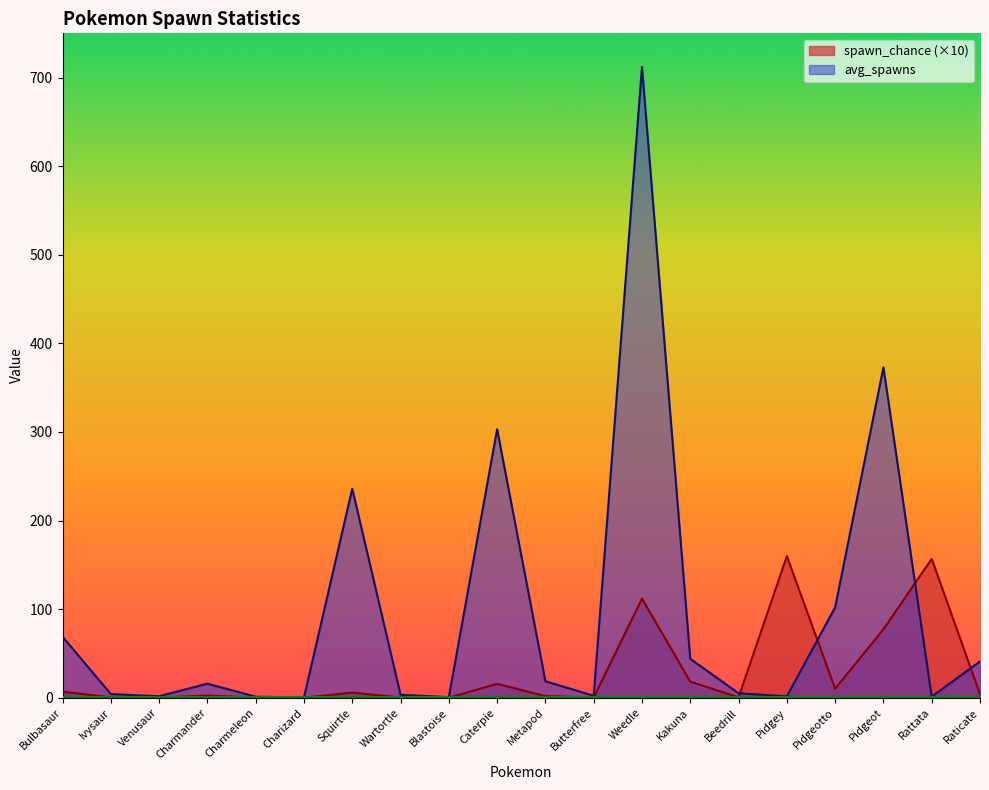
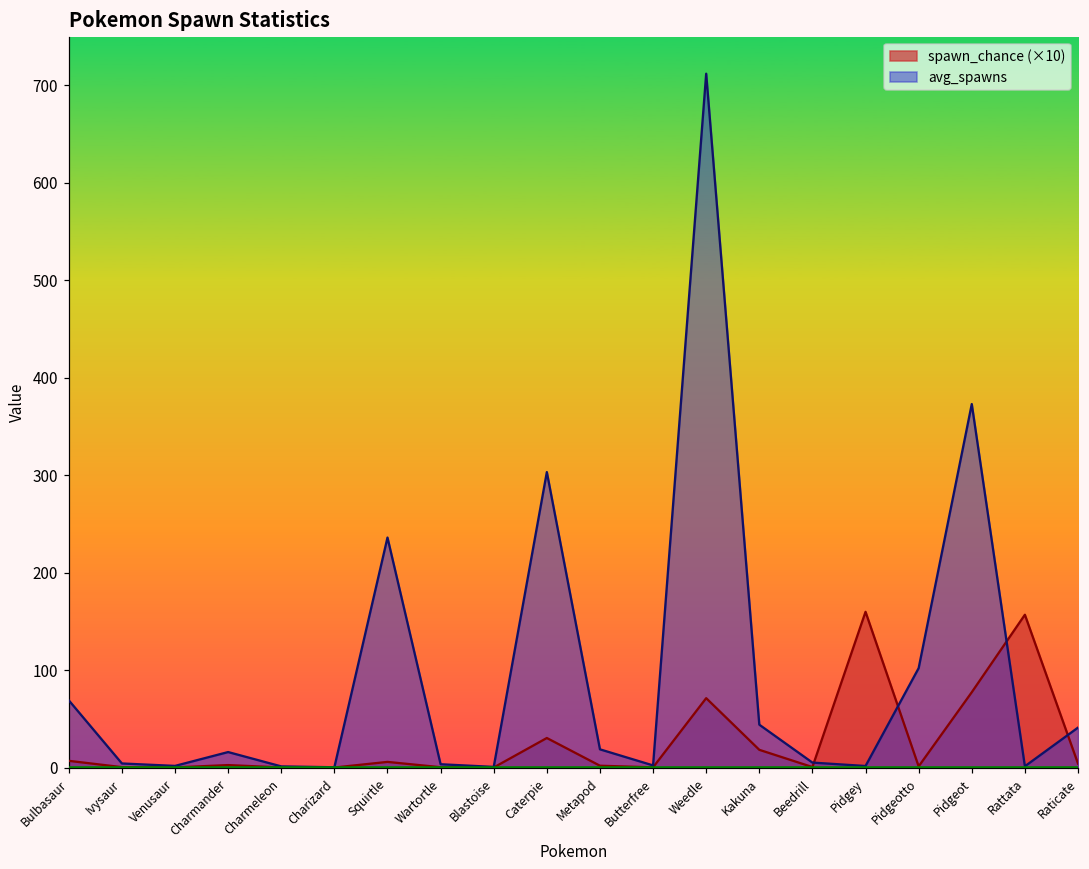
spawn_chance (×10), Caterpie: 20 -> 30
spawn_chance (×10), Weedle: 110 -> 70
spawn_chance (×10), Pidgeotto: 10 -> 0
